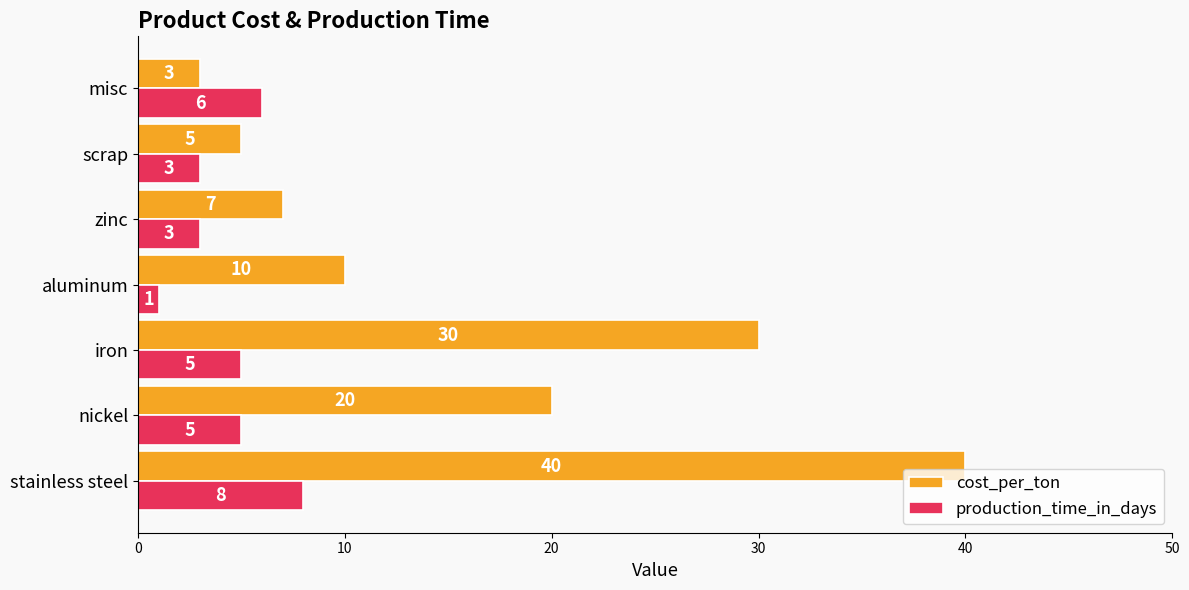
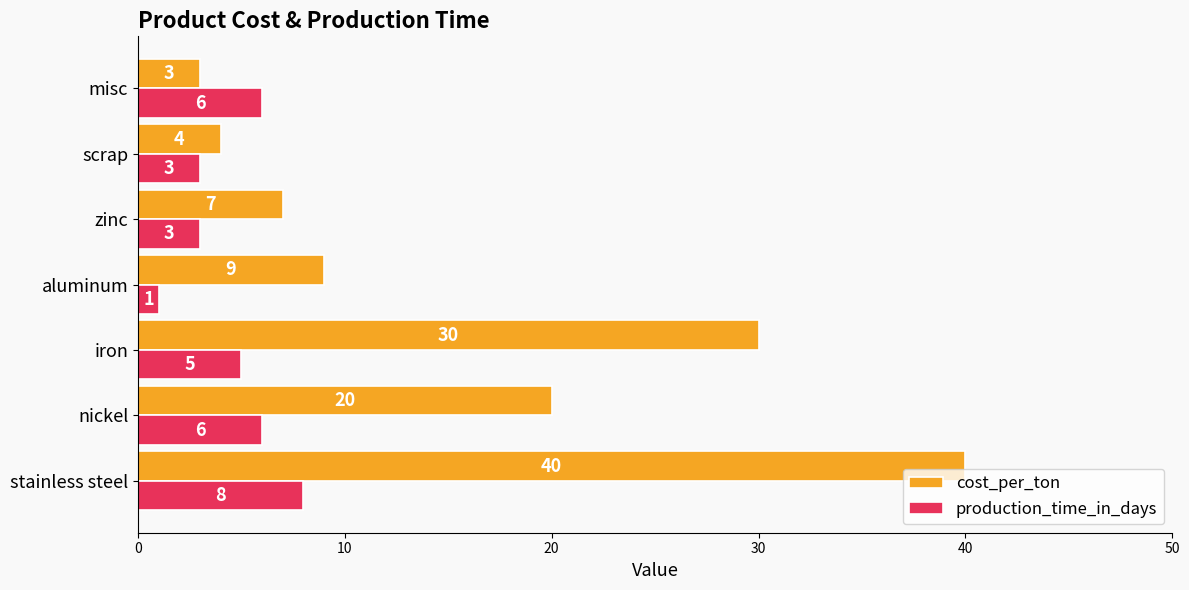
cost_per_ton, scrap: 5 -> 4
cost_per_ton, aluminum: 10 -> 9
production_time_in_days, nickel: 5 -> 6
